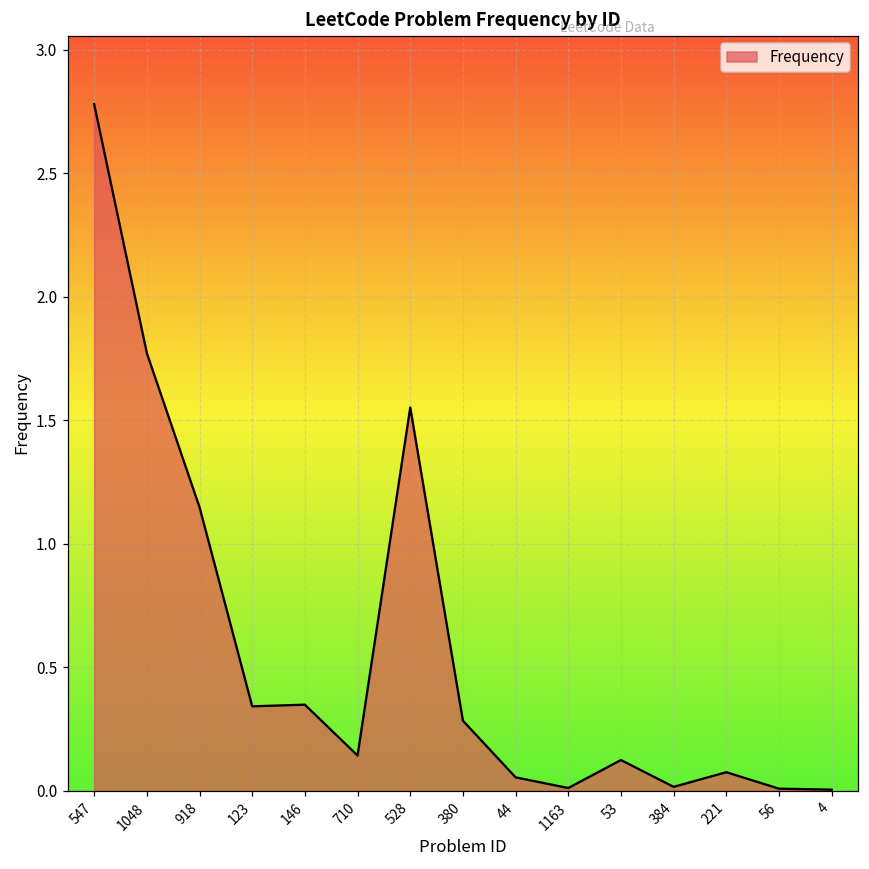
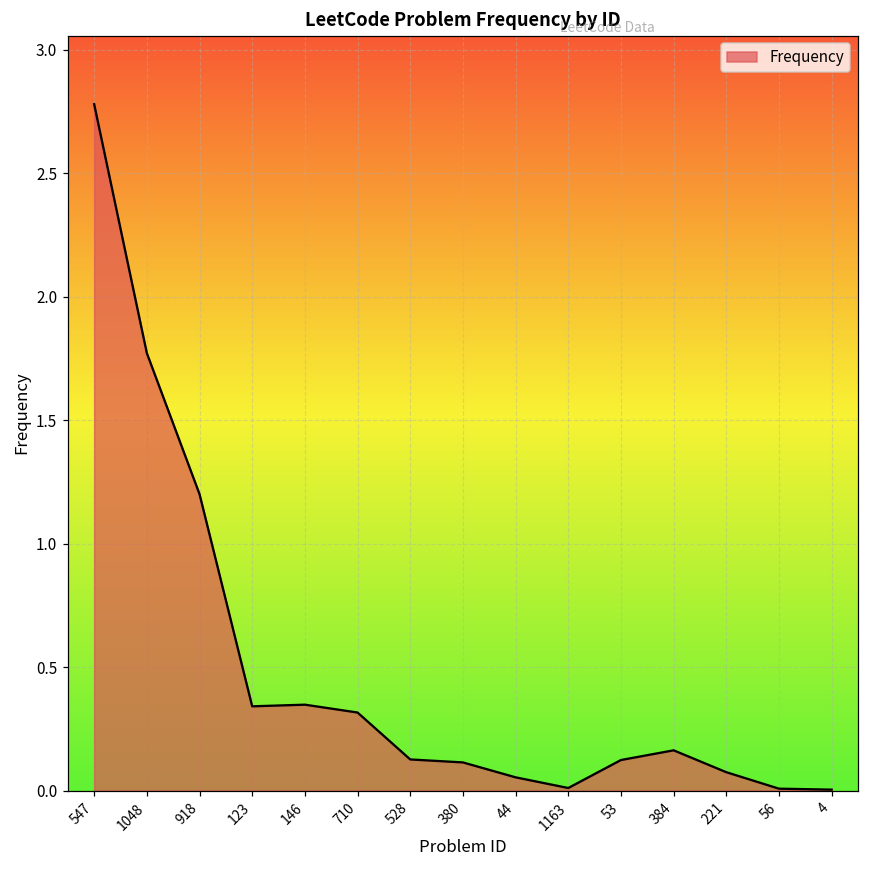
918: 1.15 -> 1.20
710: 0.14 -> 0.32
528: 1.55 -> 0.13
380: 0.28 -> 0.11
384: 0.02 -> 0.16
